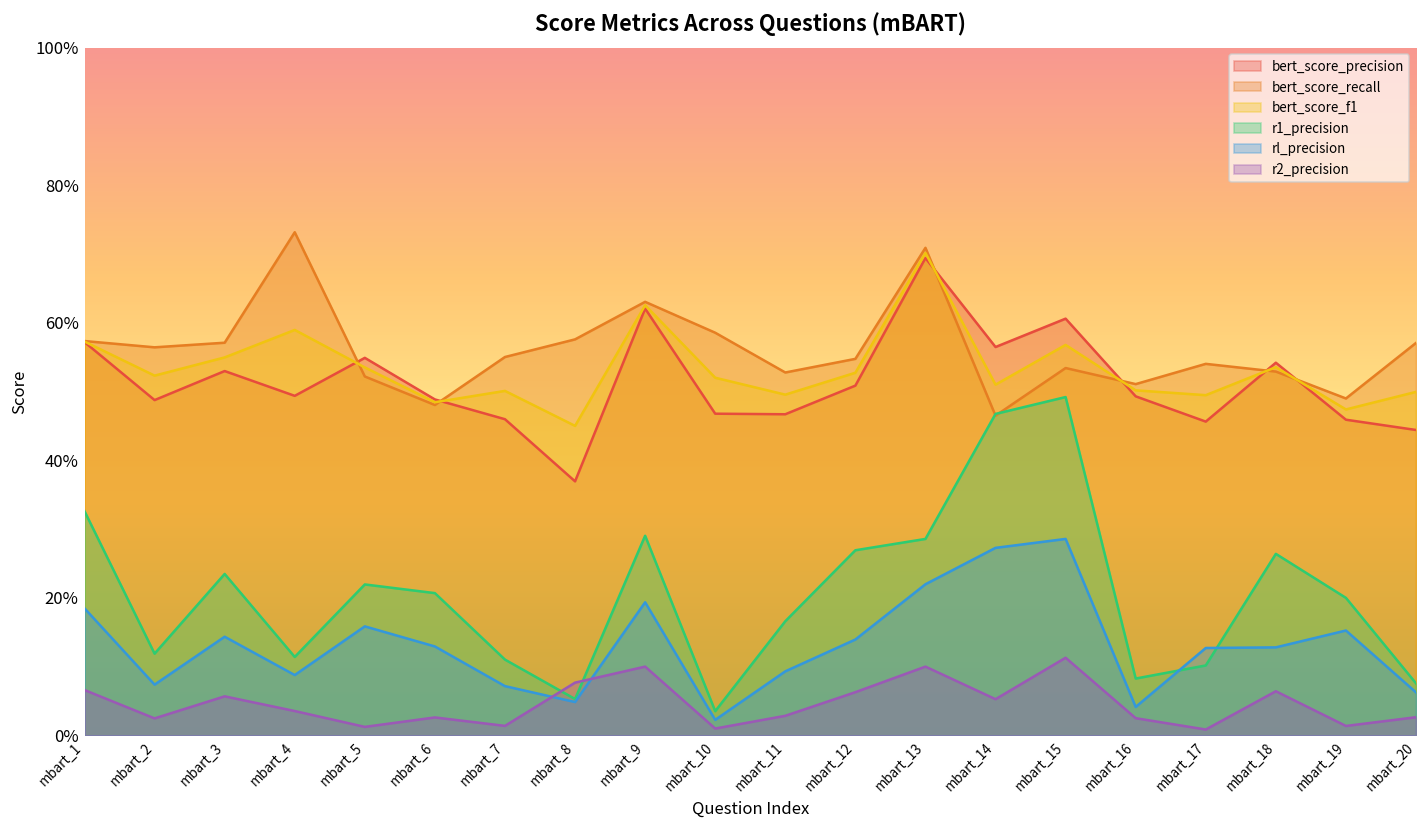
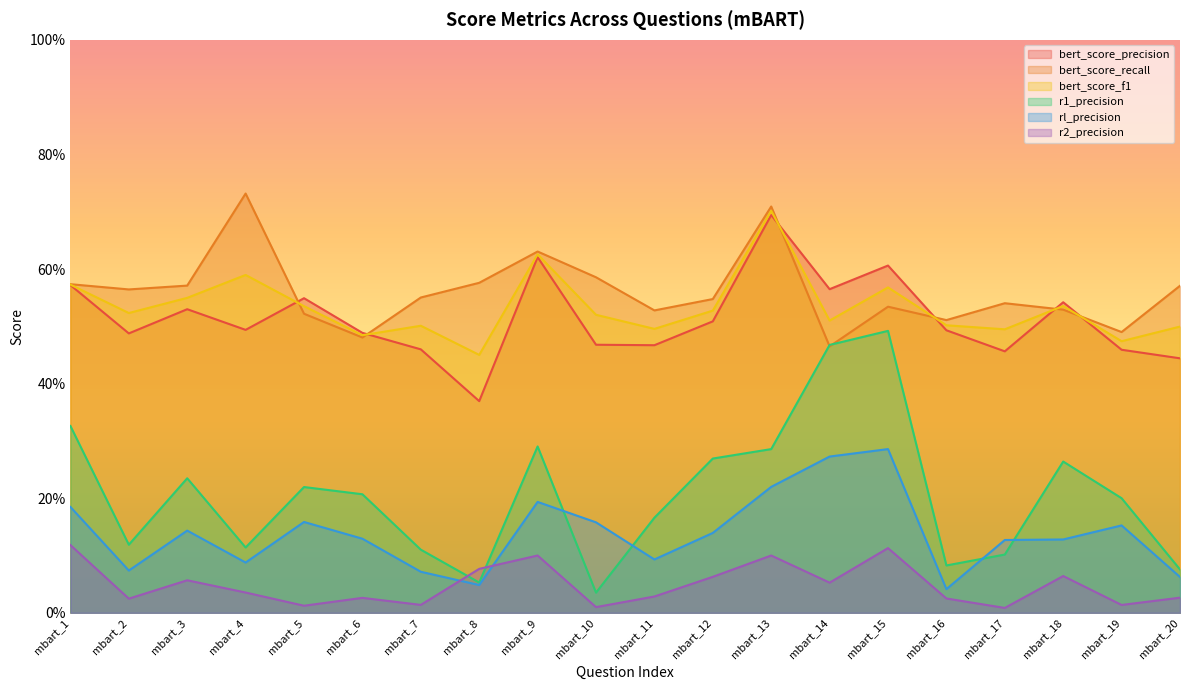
r2_precision, mbart_1: 7% -> 12%
rl_precision, mbart_10: 2% -> 16%
